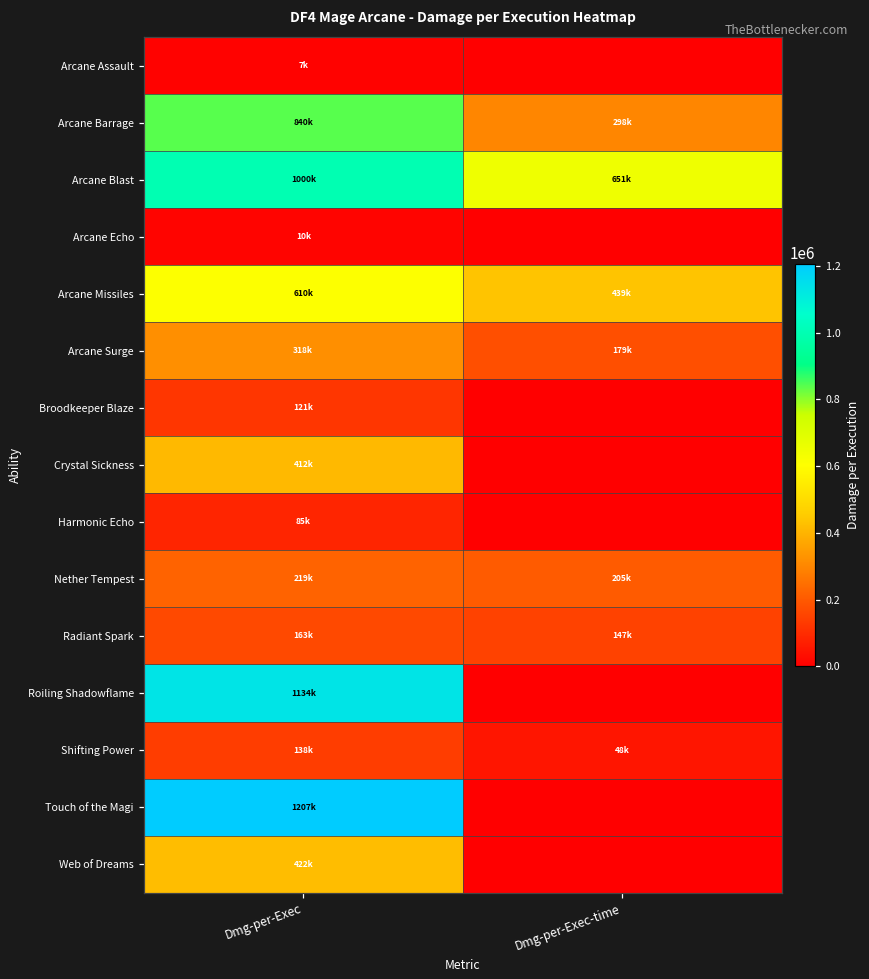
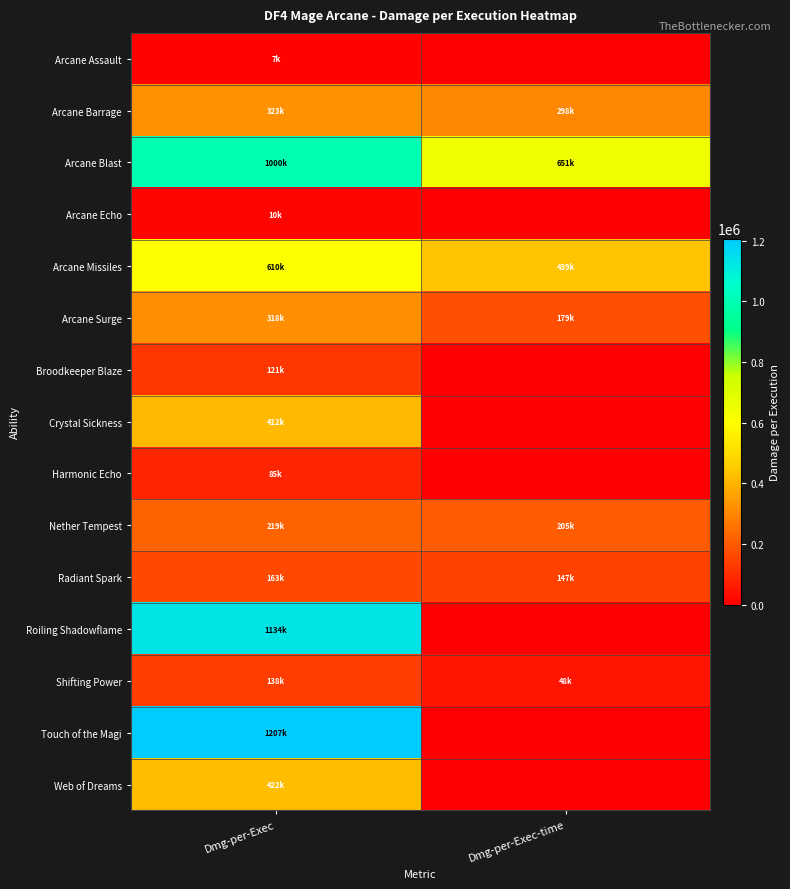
Arcane Barrage, Dmg-per-Exec: 840k -> 323k
